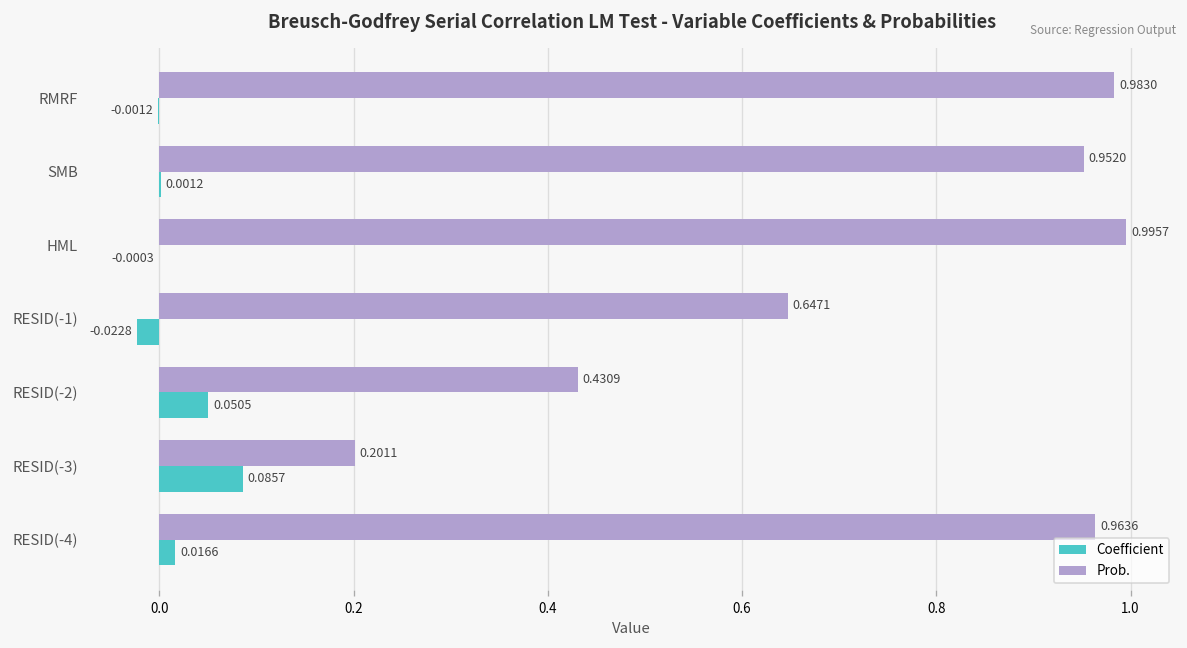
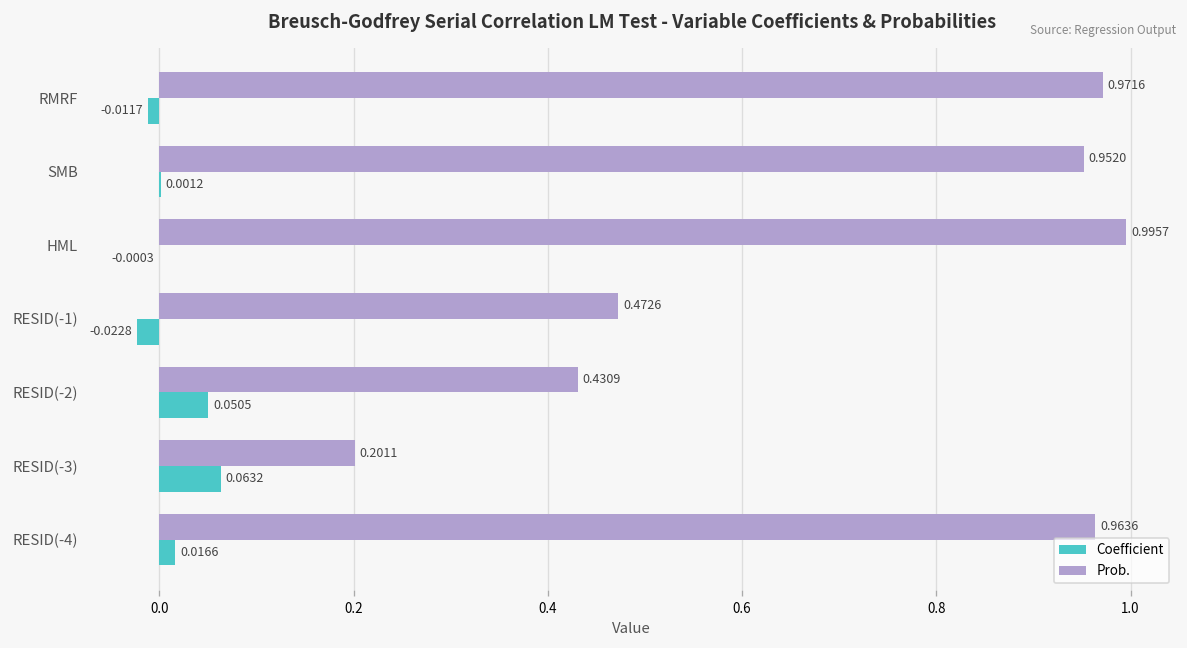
Prob., RMRF: 0.9830 -> 0.9716
Coefficient, RMRF: -0.0012 -> -0.0117
Prob., RESID(-1): 0.6471 -> 0.4726
Coefficient, RESID(-3): 0.0857 -> 0.0632
